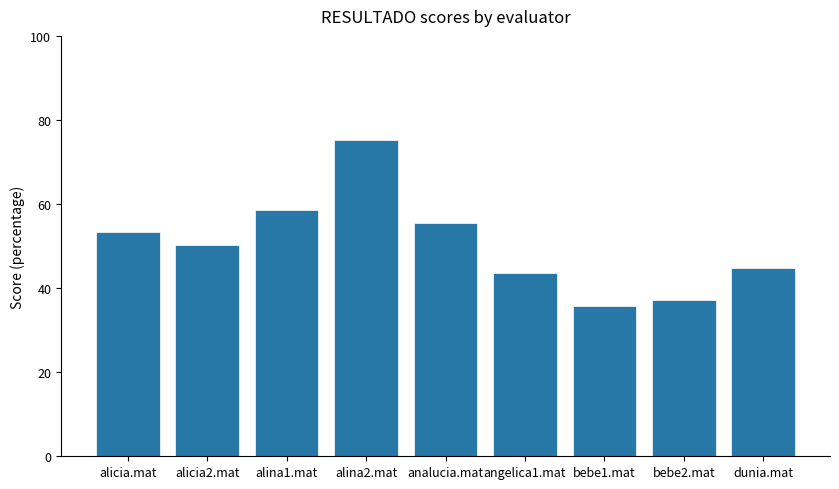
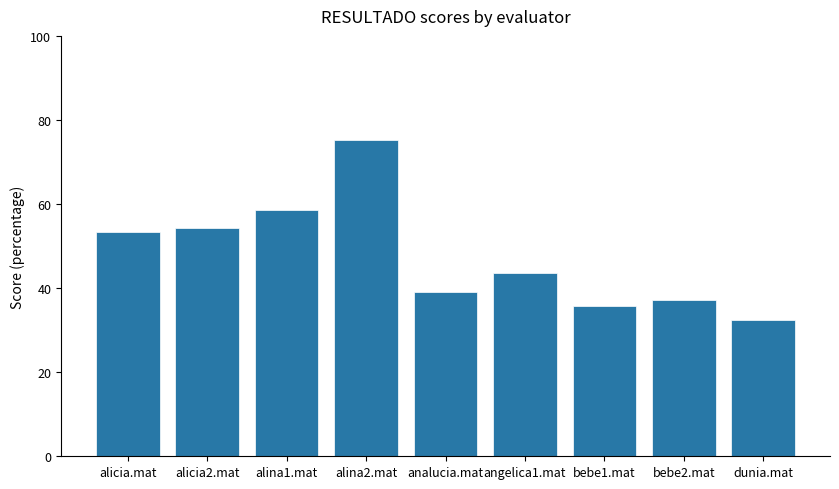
alicia2.mat: 50 -> 54
analucia.mat: 55 -> 39
dunia.mat: 45 -> 32
